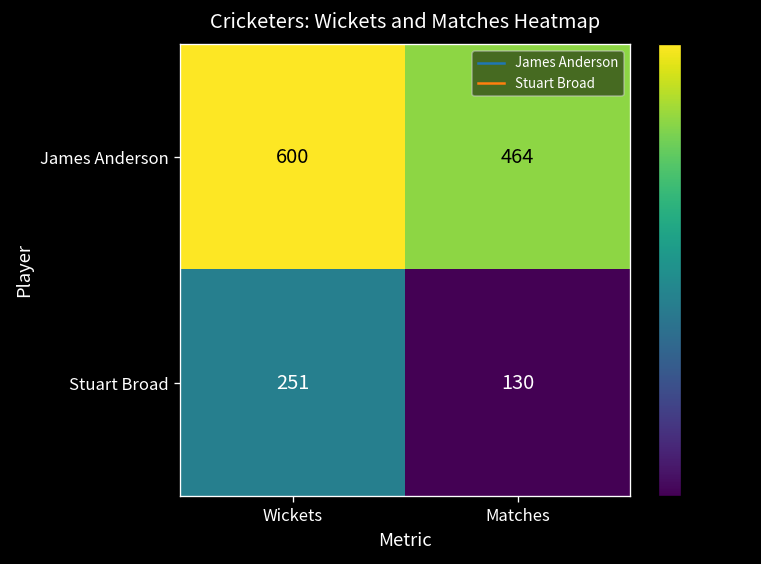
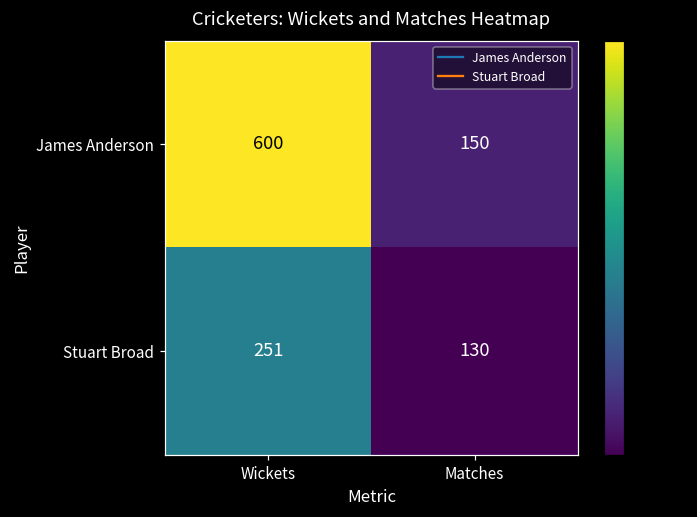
James Anderson, Matches: 464 -> 150
